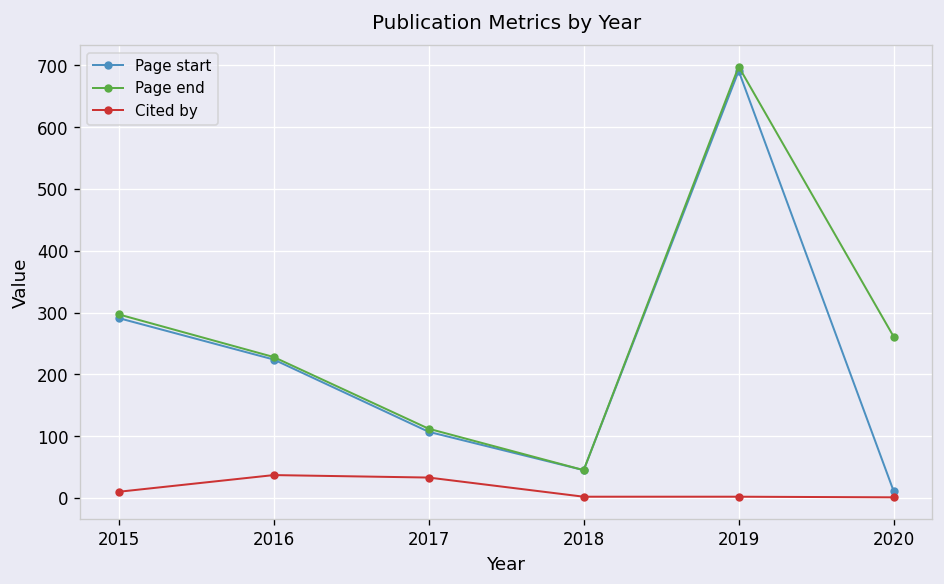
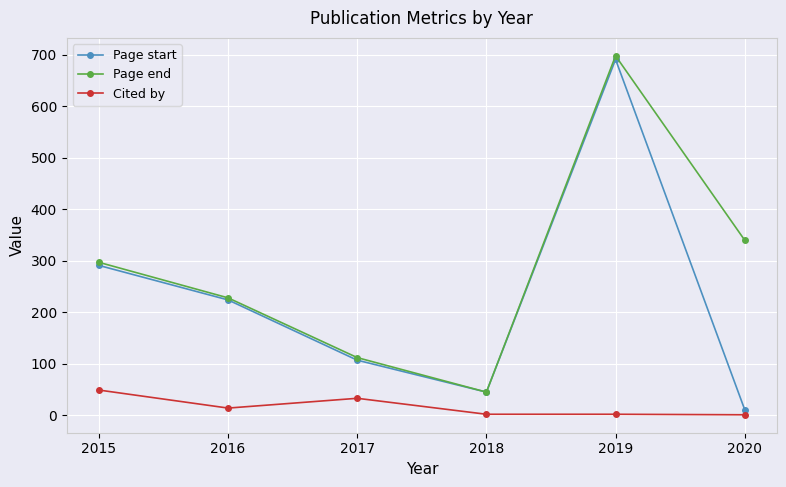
Cited by, 2015: 10 -> 50
Cited by, 2016: 40 -> 10
Page end, 2020: 260 -> 340
